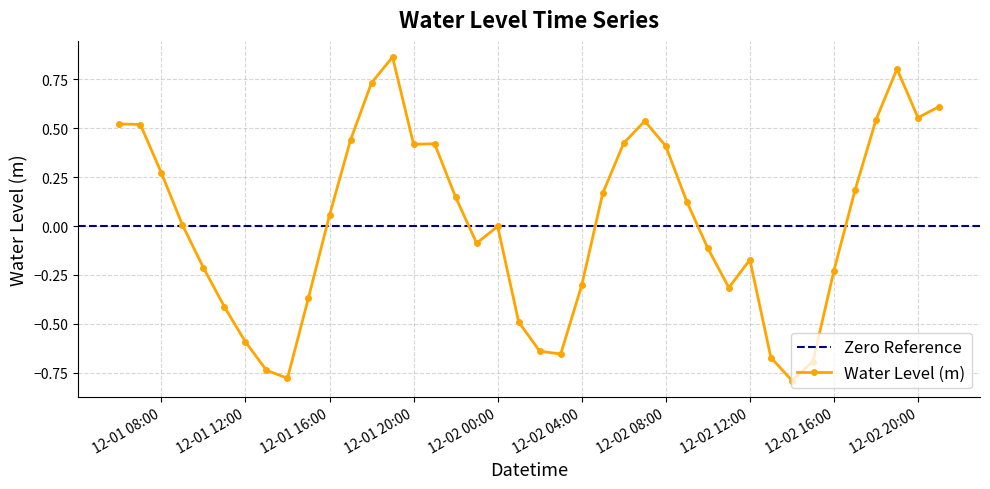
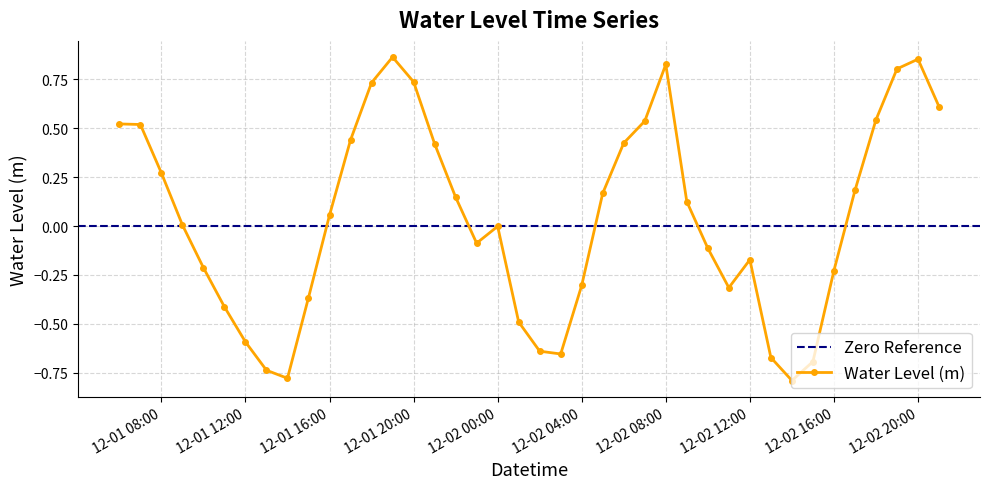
12-01 20:00: 0.42 -> 0.74
12-02 08:00: 0.41 -> 0.83
12-02 20:00: 0.55 -> 0.85
